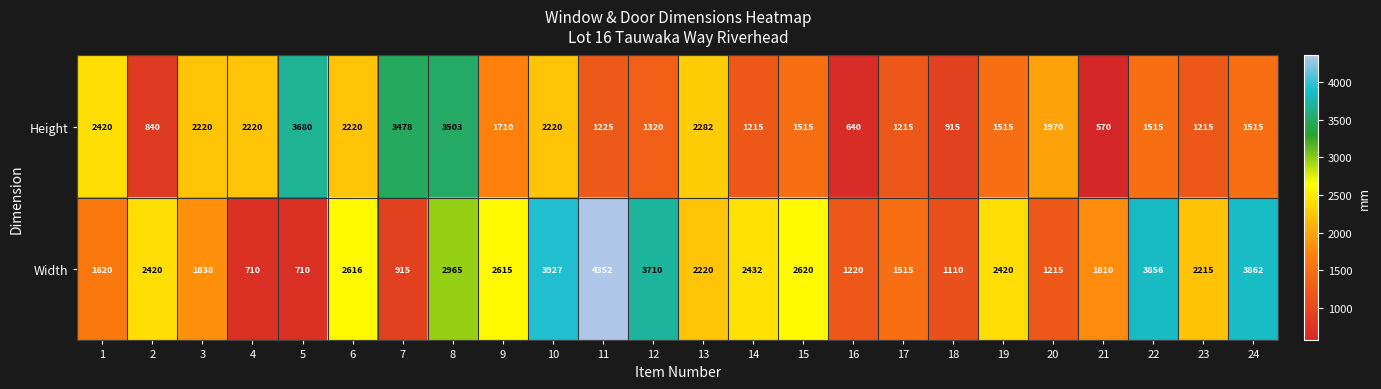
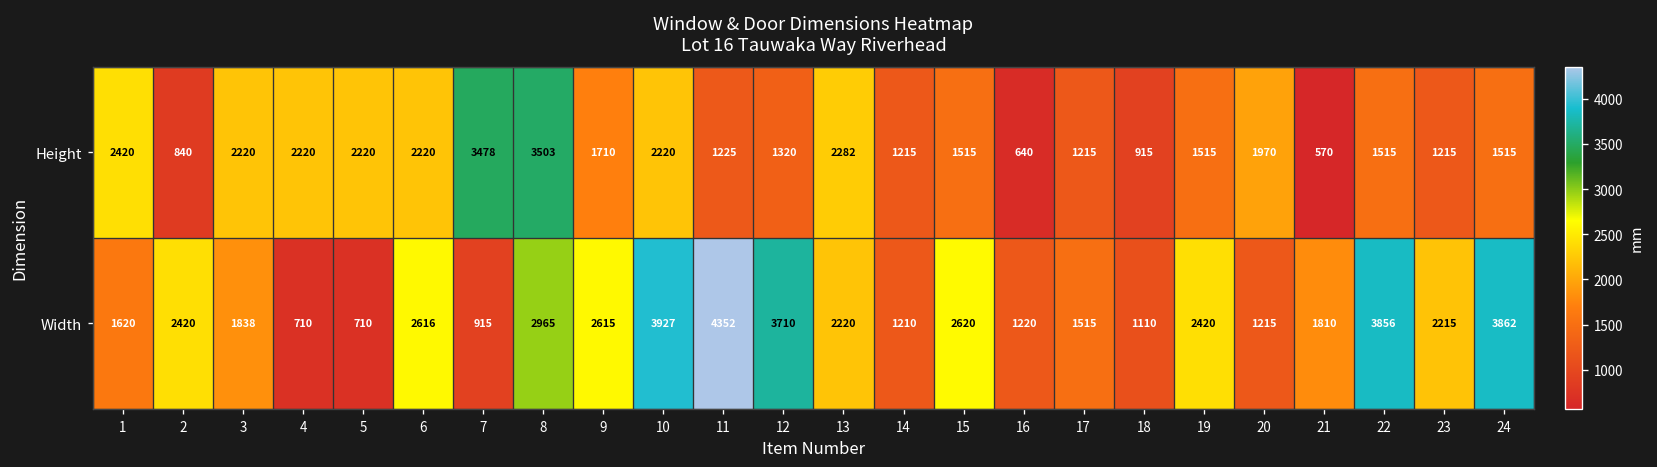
Height, 5: 3680 -> 2220
Width, 14: 2432 -> 1210
